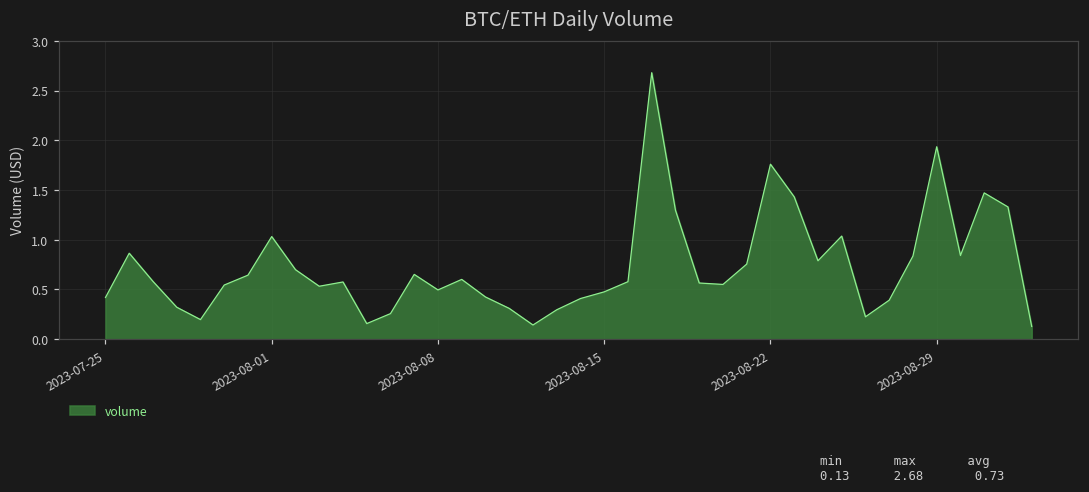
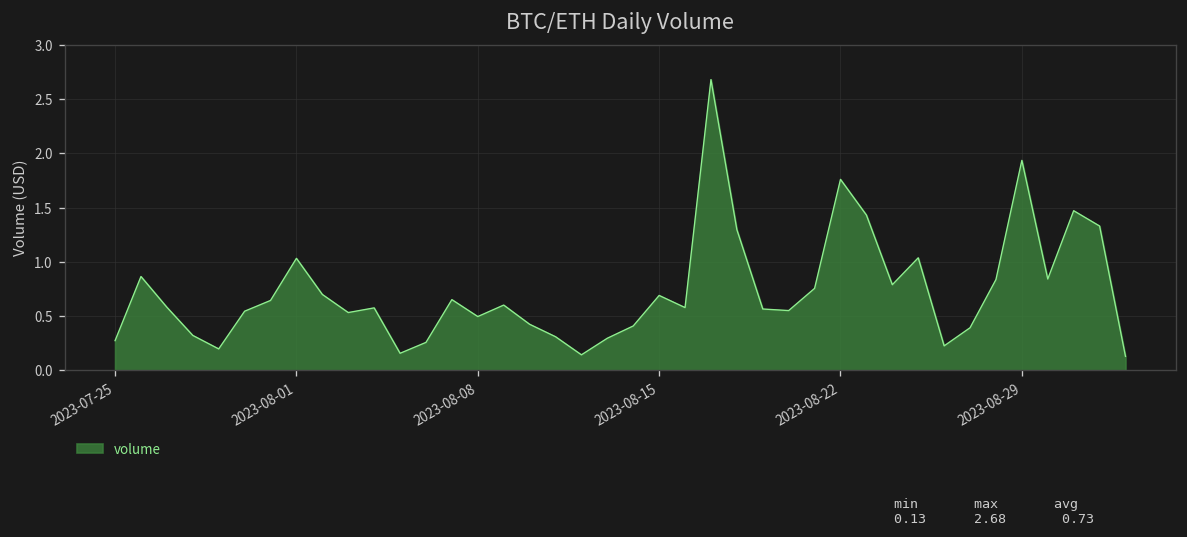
2023-07-25: 0.4 -> 0.3
2023-08-15: 0.5 -> 0.7
